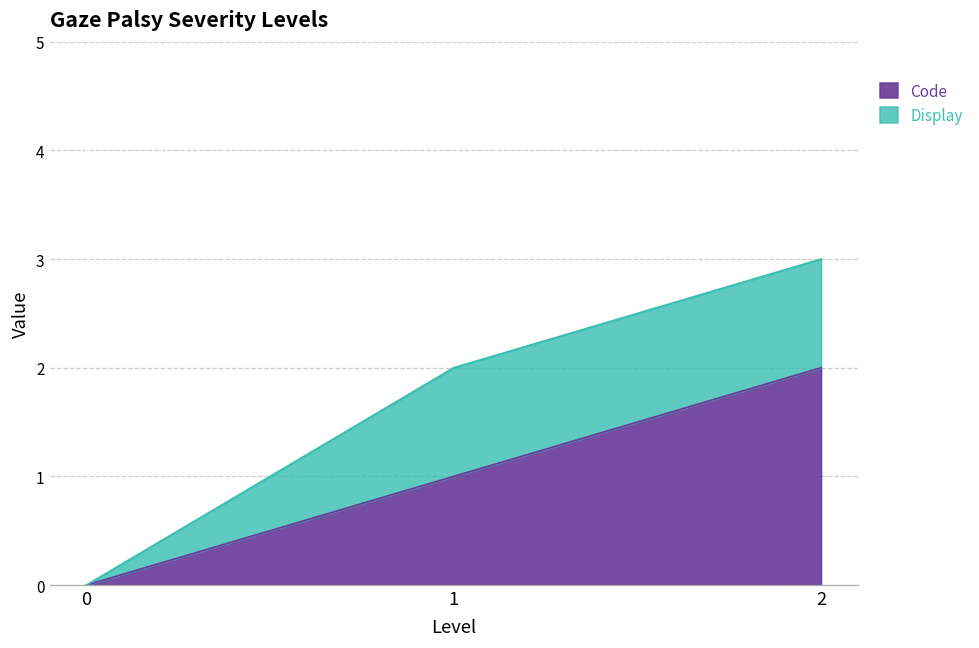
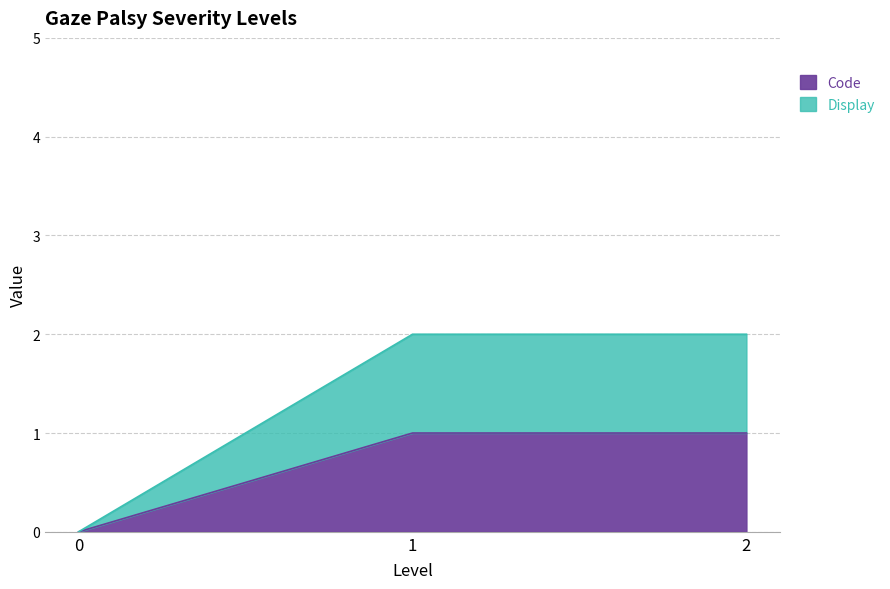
Code, 2: 2 -> 1
